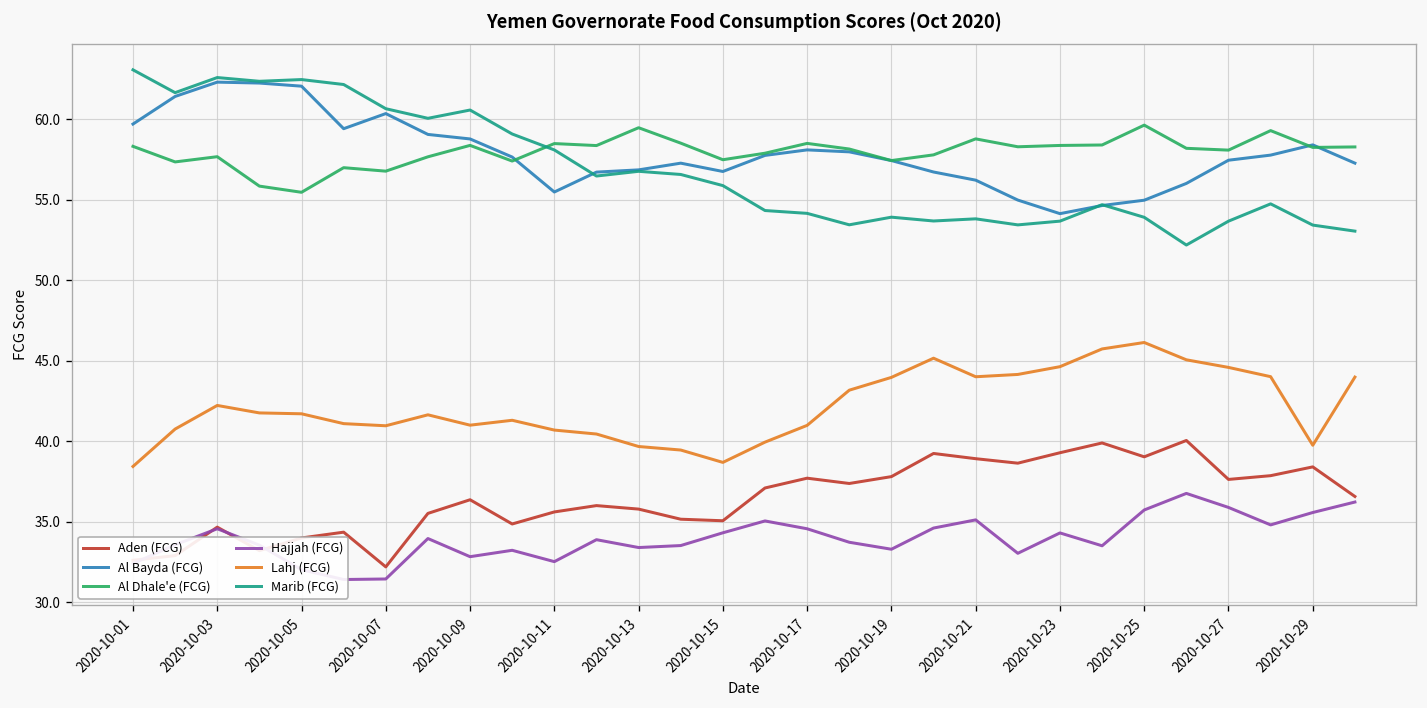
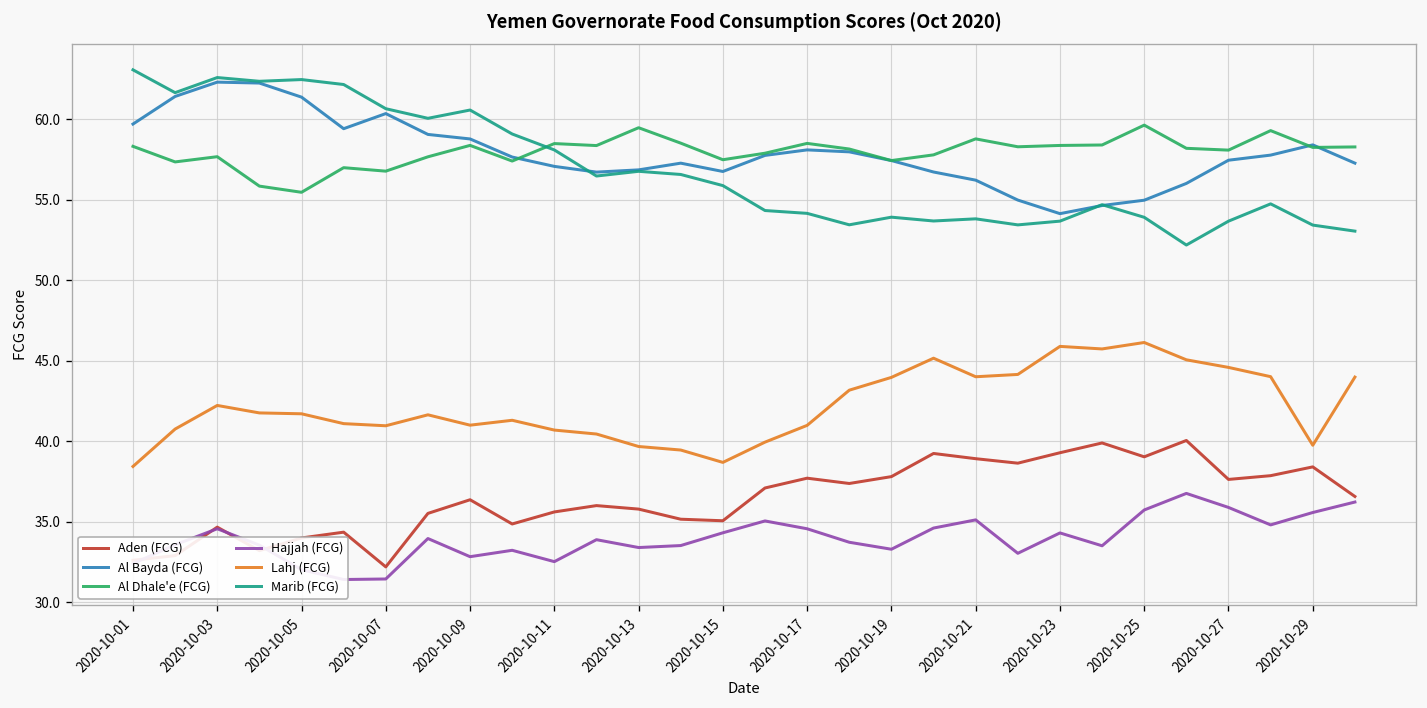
Al Bayda (FCG), 2020-10-05: 62.1 -> 61.4
Al Bayda (FCG), 2020-10-11: 55.5 -> 57.1
Lahj (FCG), 2020-10-23: 44.6 -> 45.9
